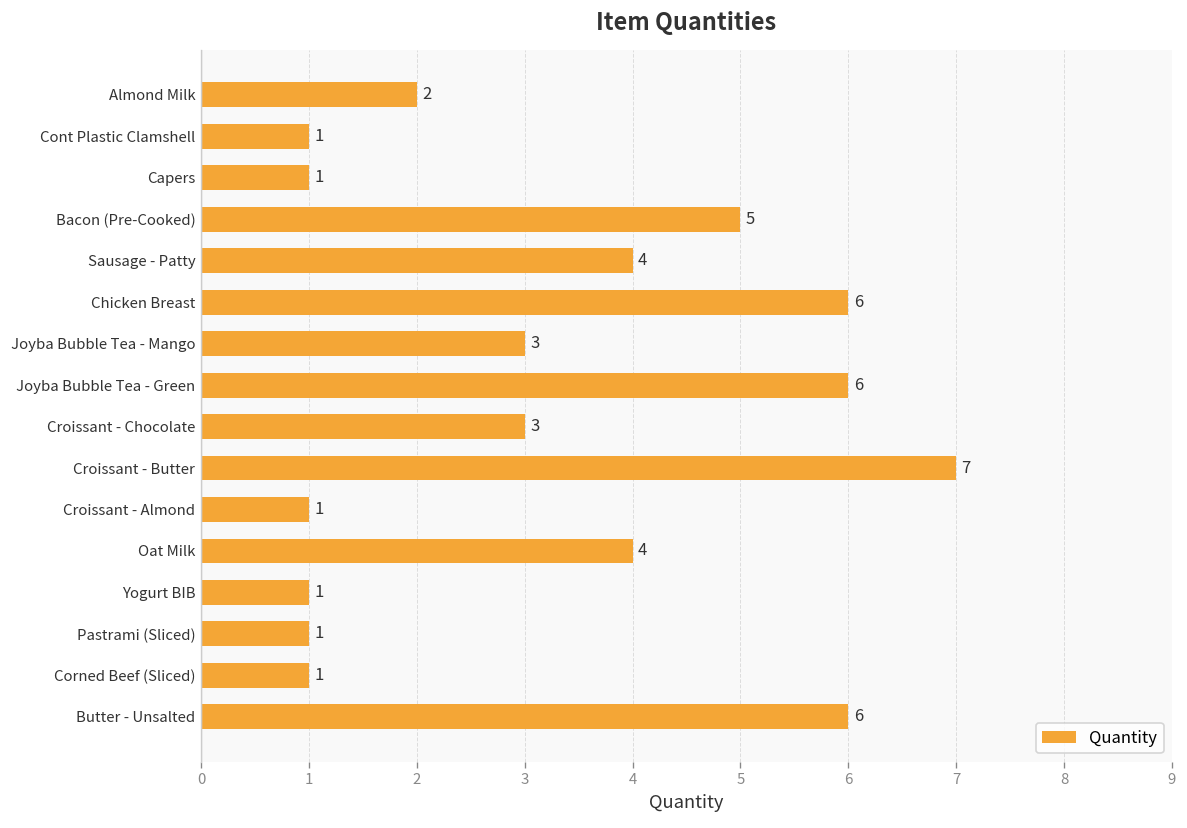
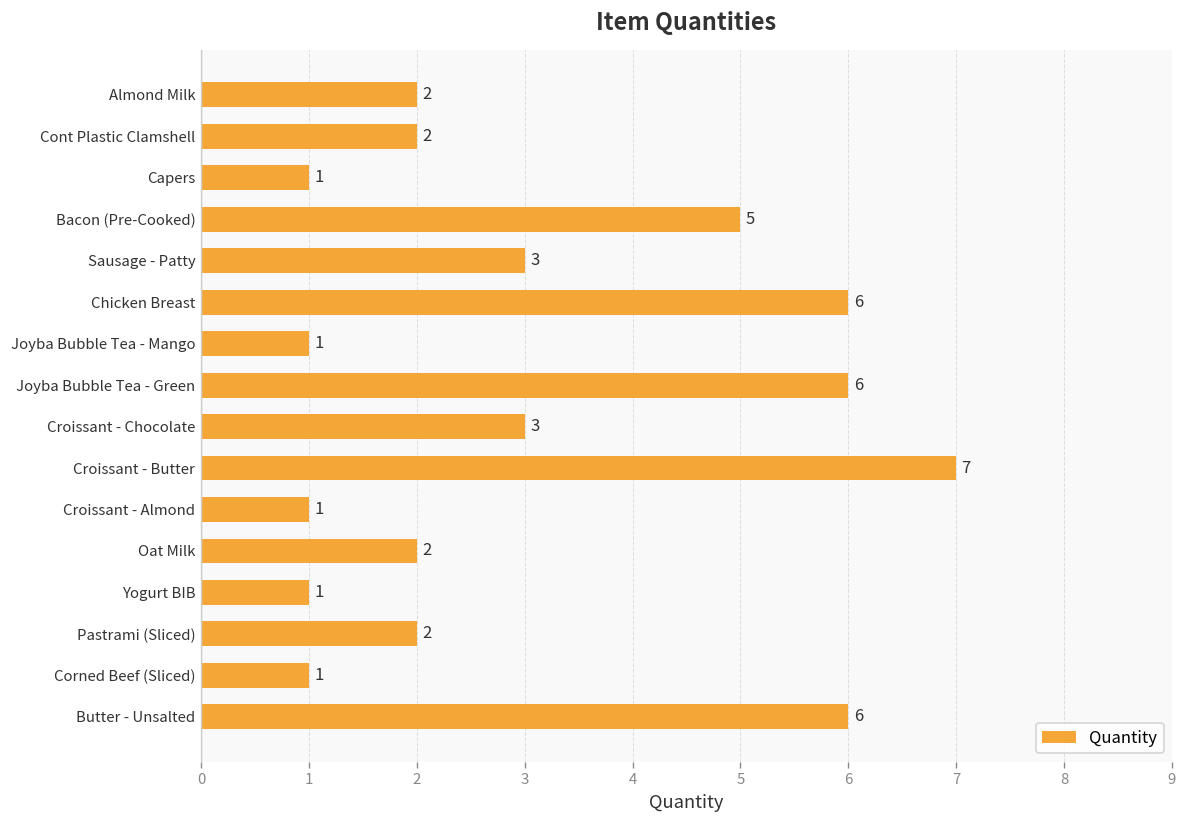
Cont Plastic Clamshell: 1 -> 2
Sausage - Patty: 4 -> 3
Joyba Bubble Tea - Mango: 3 -> 1
Oat Milk: 4 -> 2
Pastrami (Sliced): 1 -> 2
